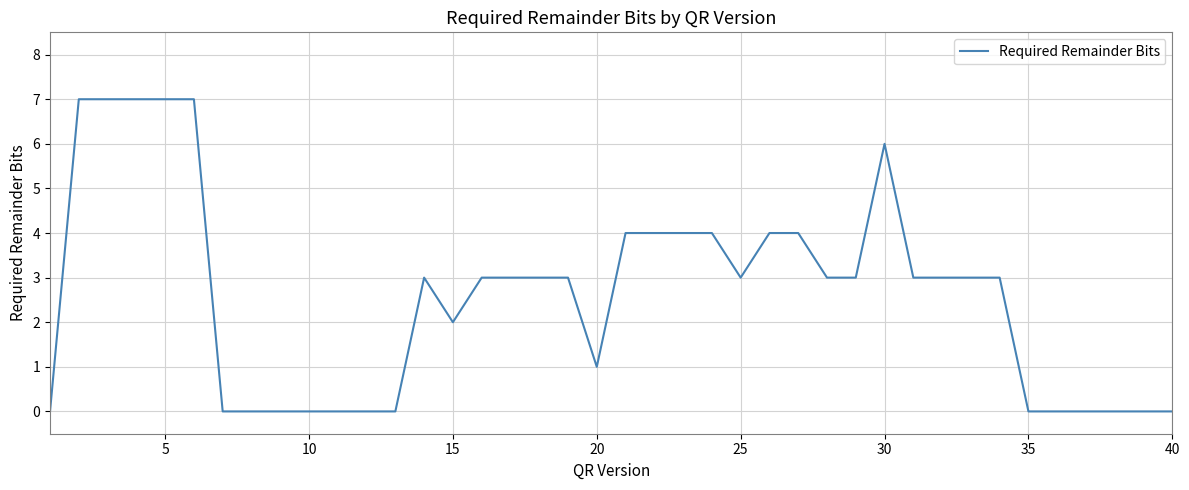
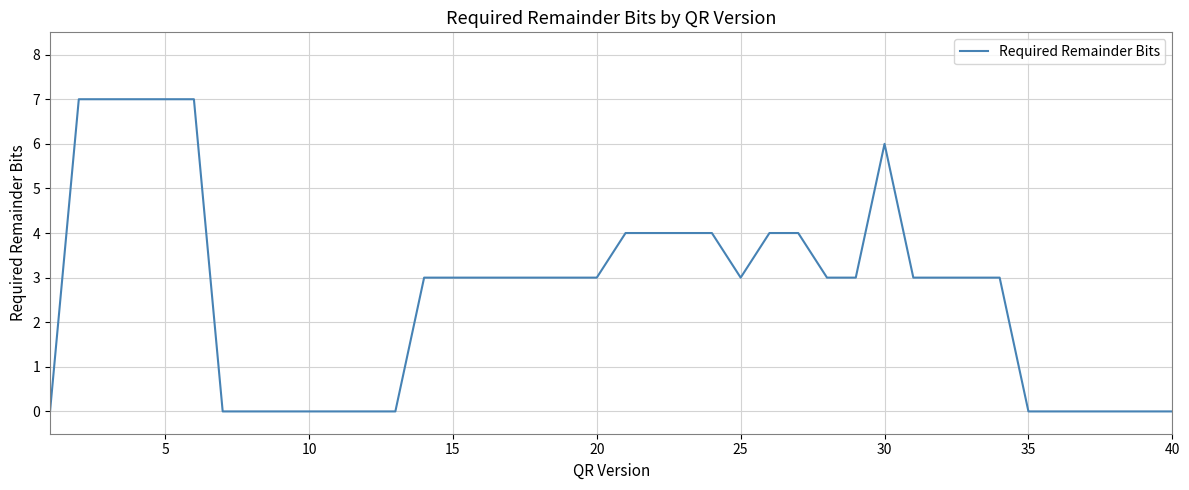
15: 2 -> 3
20: 1 -> 3
